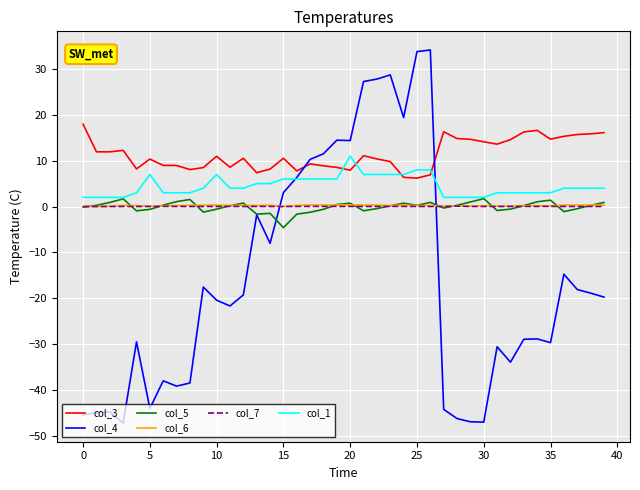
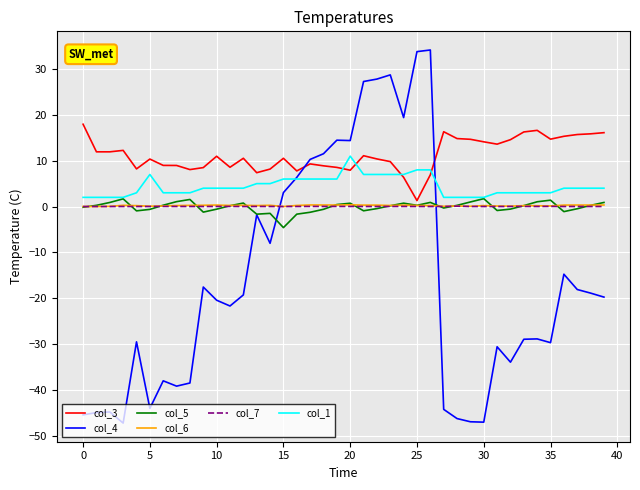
col_1, 10: 7 -> 4
col_3, 25: 6 -> 1
